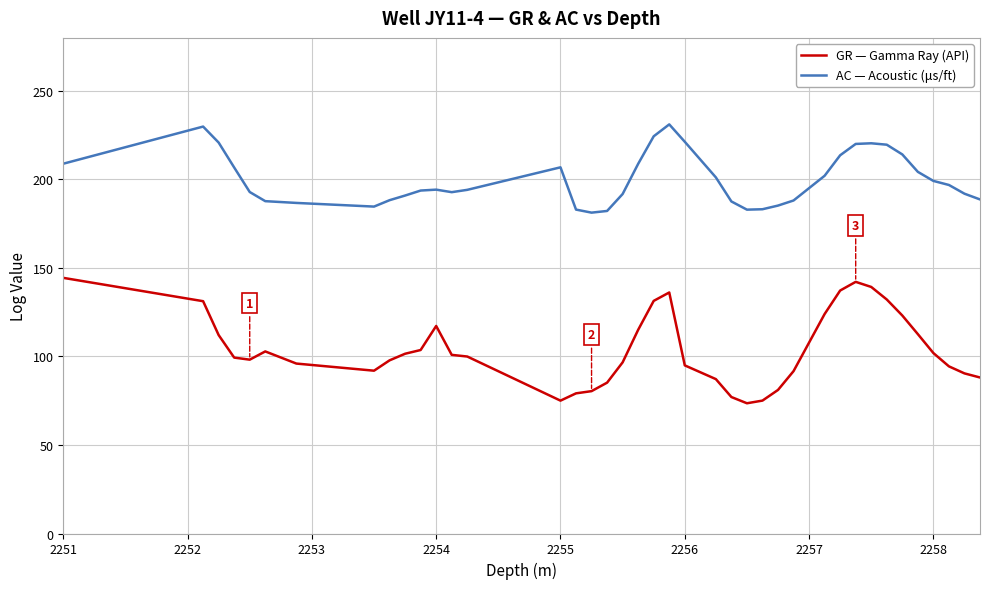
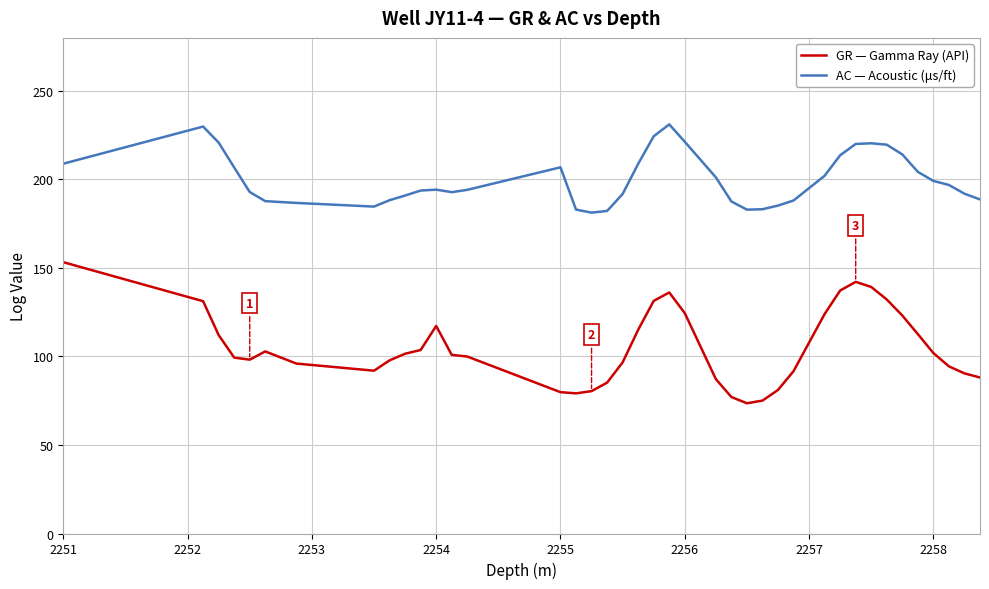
GR — Gamma Ray (API), 2251: 144 -> 153
GR — Gamma Ray (API), 2255: 75 -> 80
GR — Gamma Ray (API), 2256: 95 -> 124
